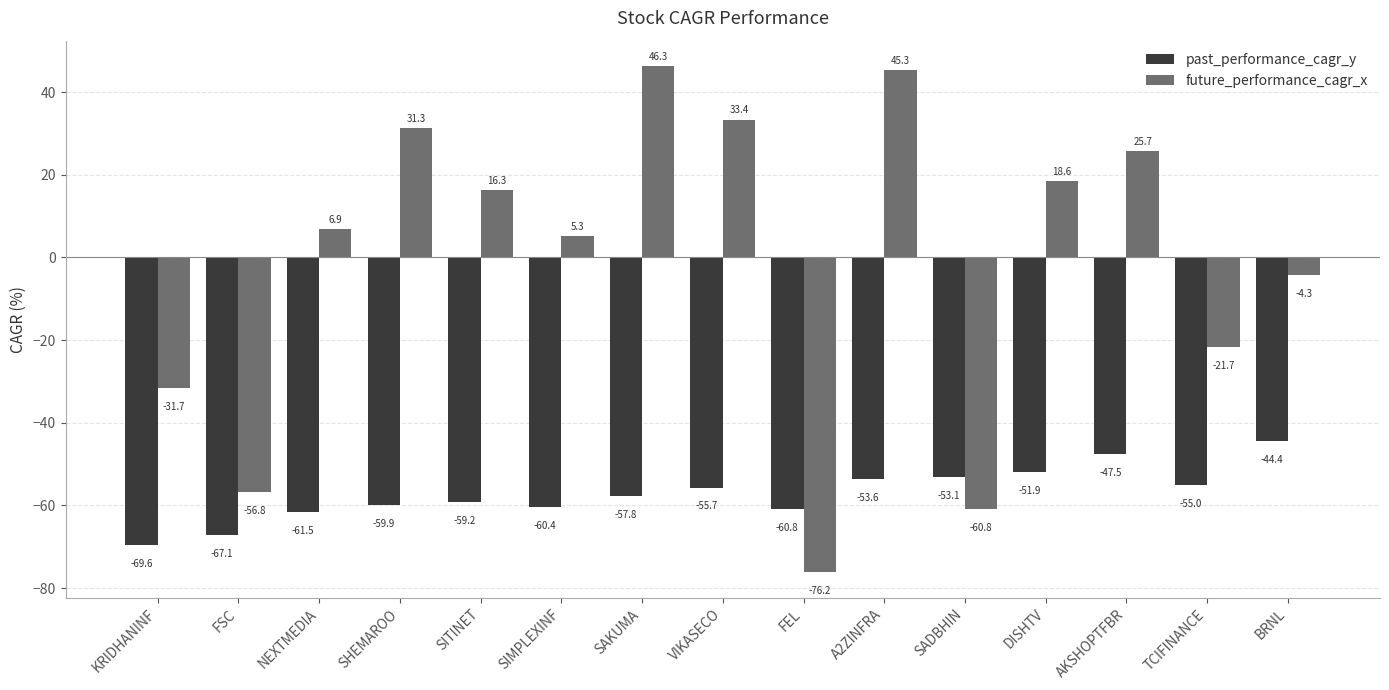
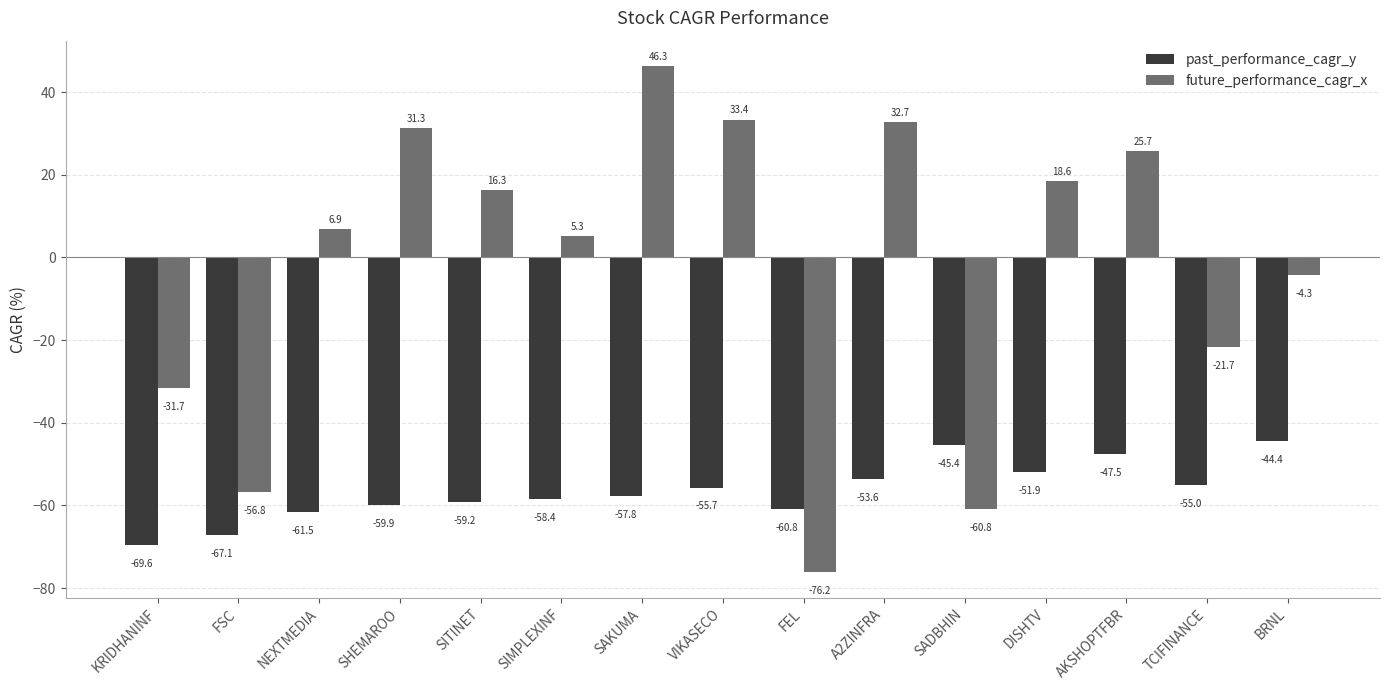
past_performance_cagr_y, SIMPLEXINF: -60.4 -> -58.4
future_performance_cagr_x, A2ZINFRA: 45.3 -> 32.7
past_performance_cagr_y, SADBHIN: -53.1 -> -45.4
